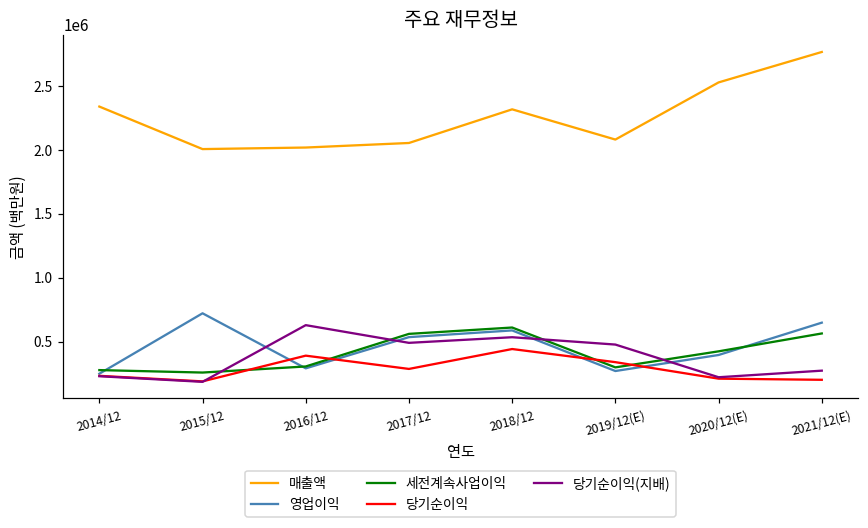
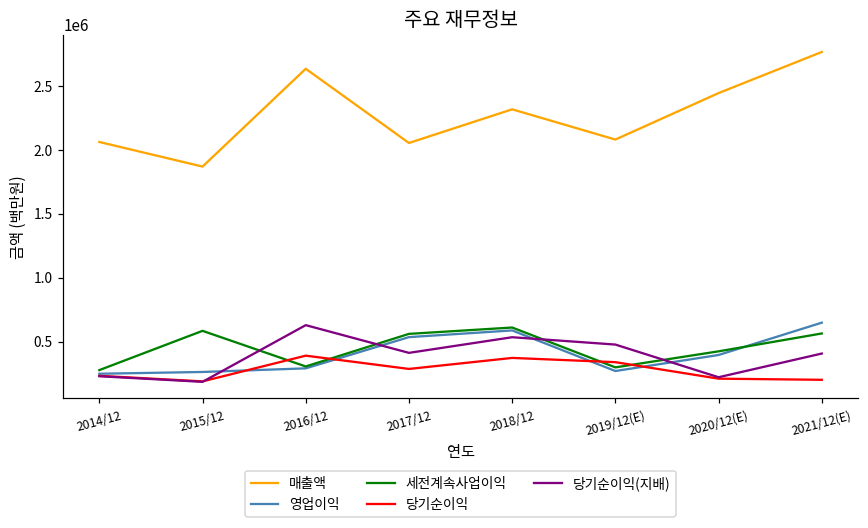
매출액, 2014/12: 2340000 -> 2060000
매출액, 2015/12: 2010000 -> 1870000
영업이익, 2015/12: 720000 -> 260000
세전계속사업이익, 2015/12: 260000 -> 590000
매출액, 2016/12: 2020000 -> 2630000
당기순이익(지배), 2017/12: 490000 -> 410000
당기순이익, 2018/12: 440000 -> 370000
매출액, 2020/12(E): 2530000 -> 2440000
당기순이익(지배), 2021/12(E): 270000 -> 410000
